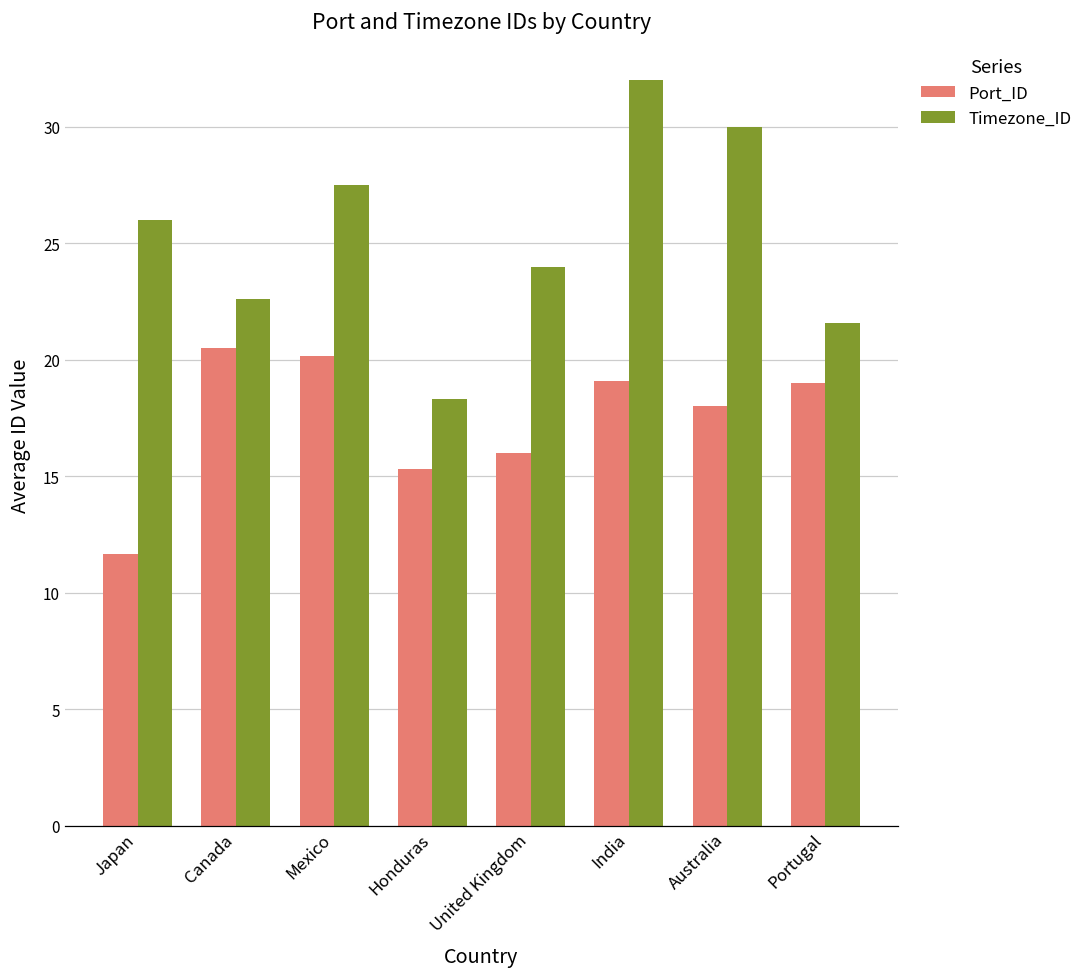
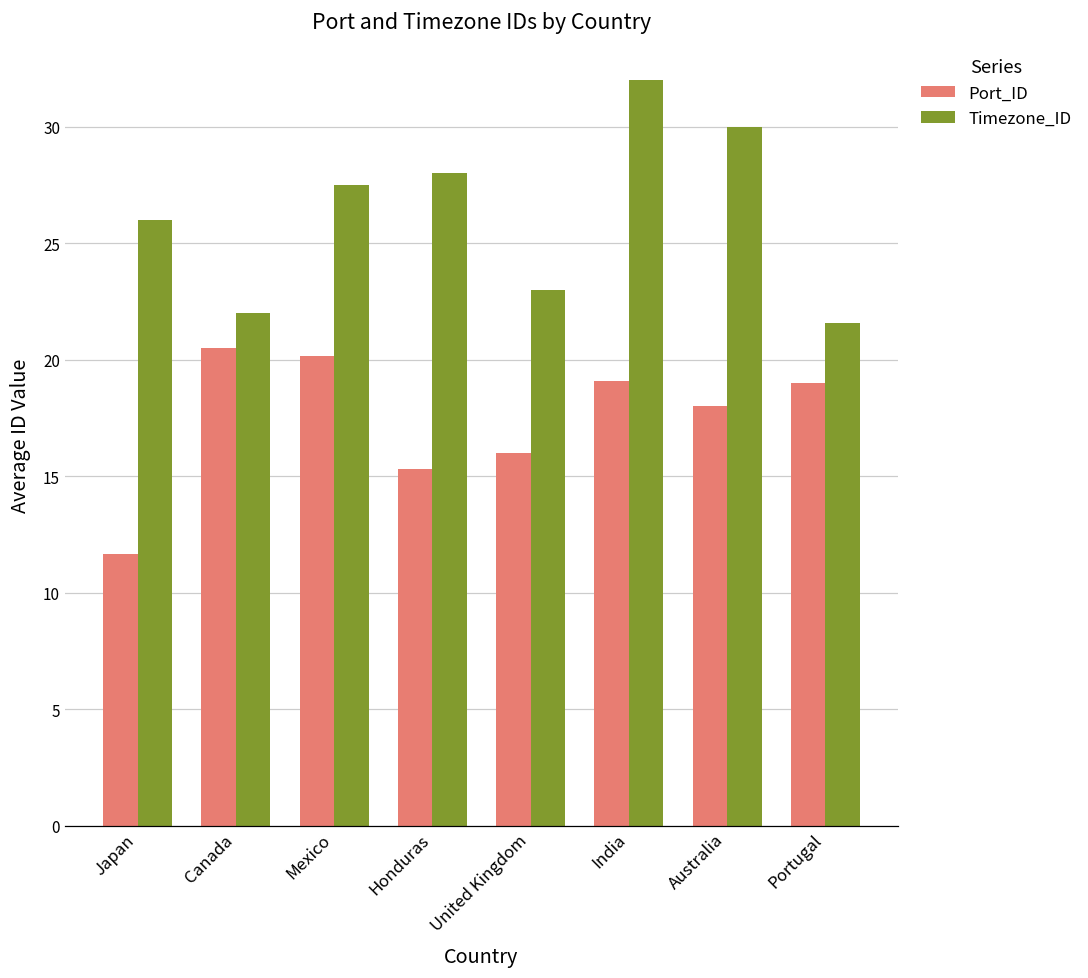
Timezone_ID, Canada: 22.6 -> 22.0
Timezone_ID, Honduras: 18.3 -> 28.0
Timezone_ID, United Kingdom: 24 -> 23
